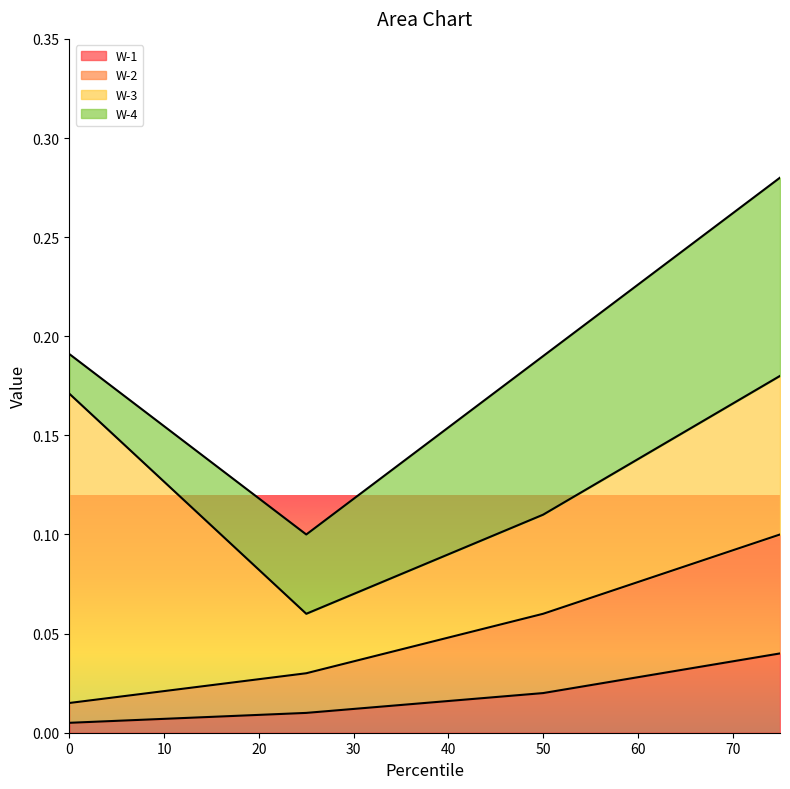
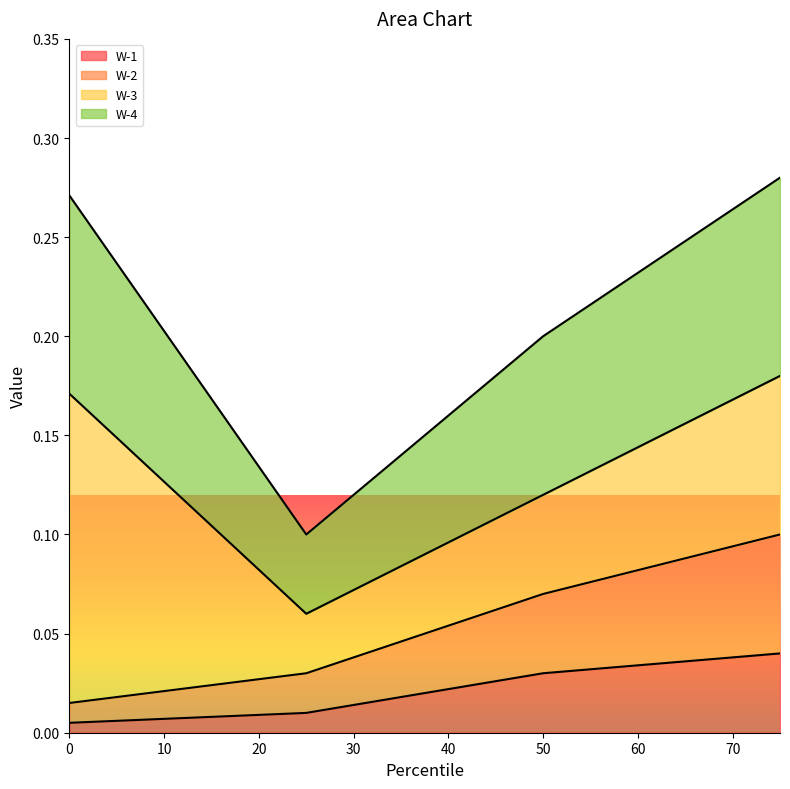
W-4, 0: 0.02 -> 0.10
W-1, 50: 0.02 -> 0.03
